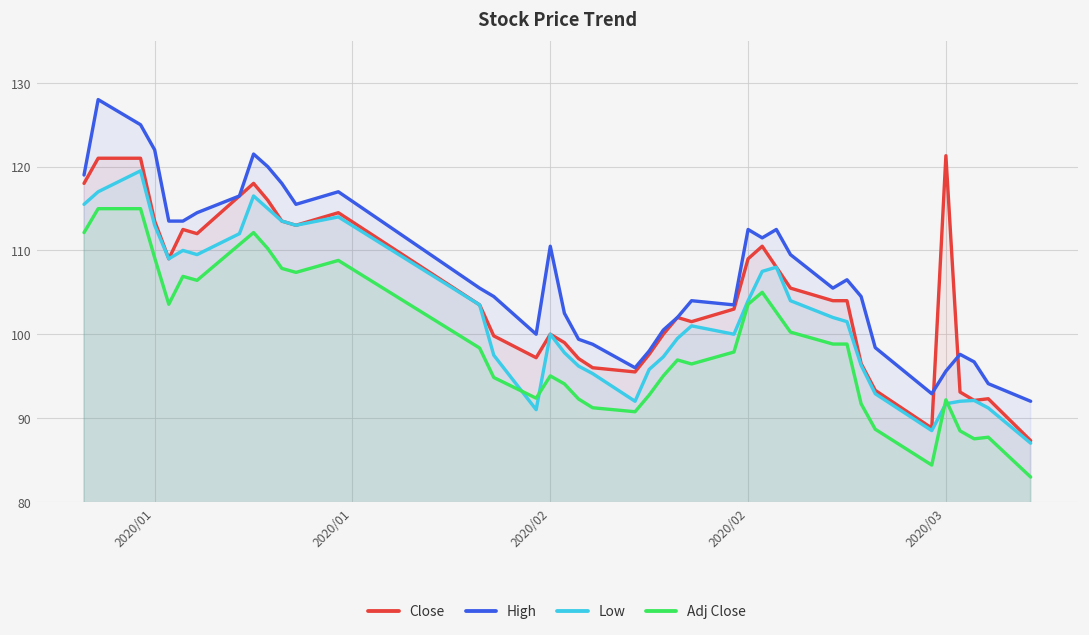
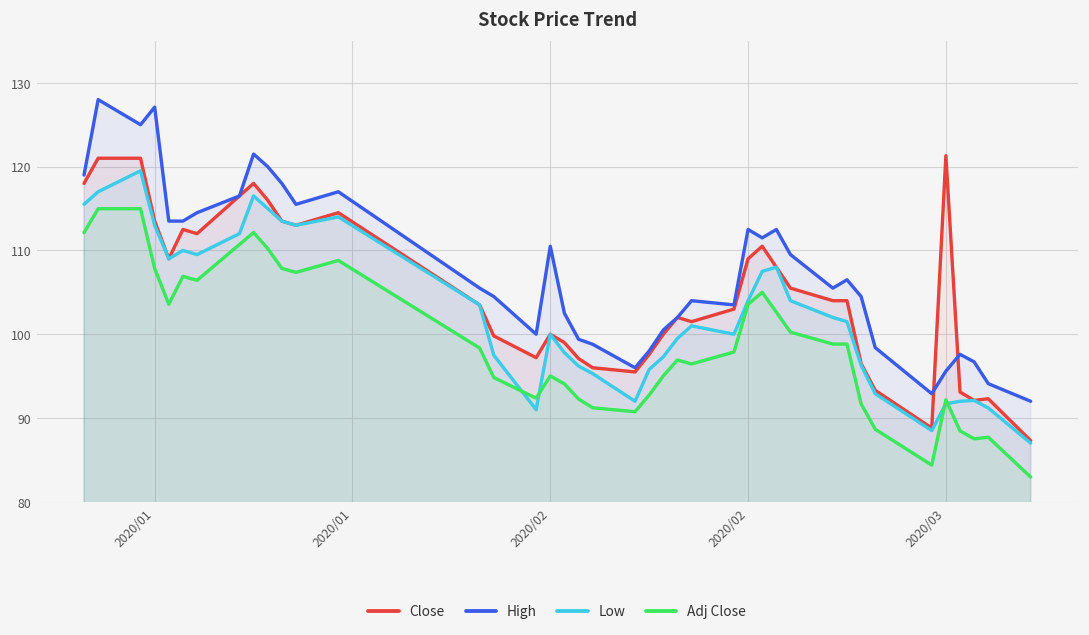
High, 2020/01: 122 -> 127
Adj Close, 2020/01: 109 -> 108
